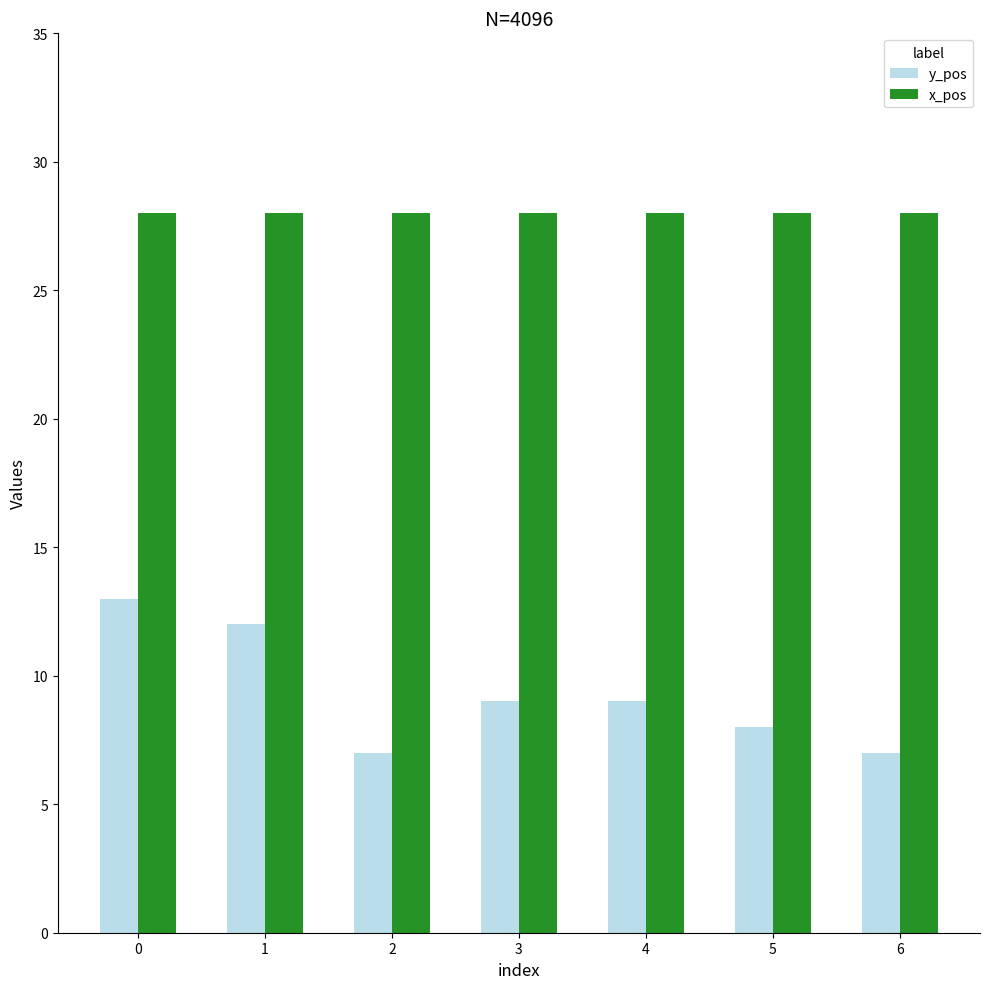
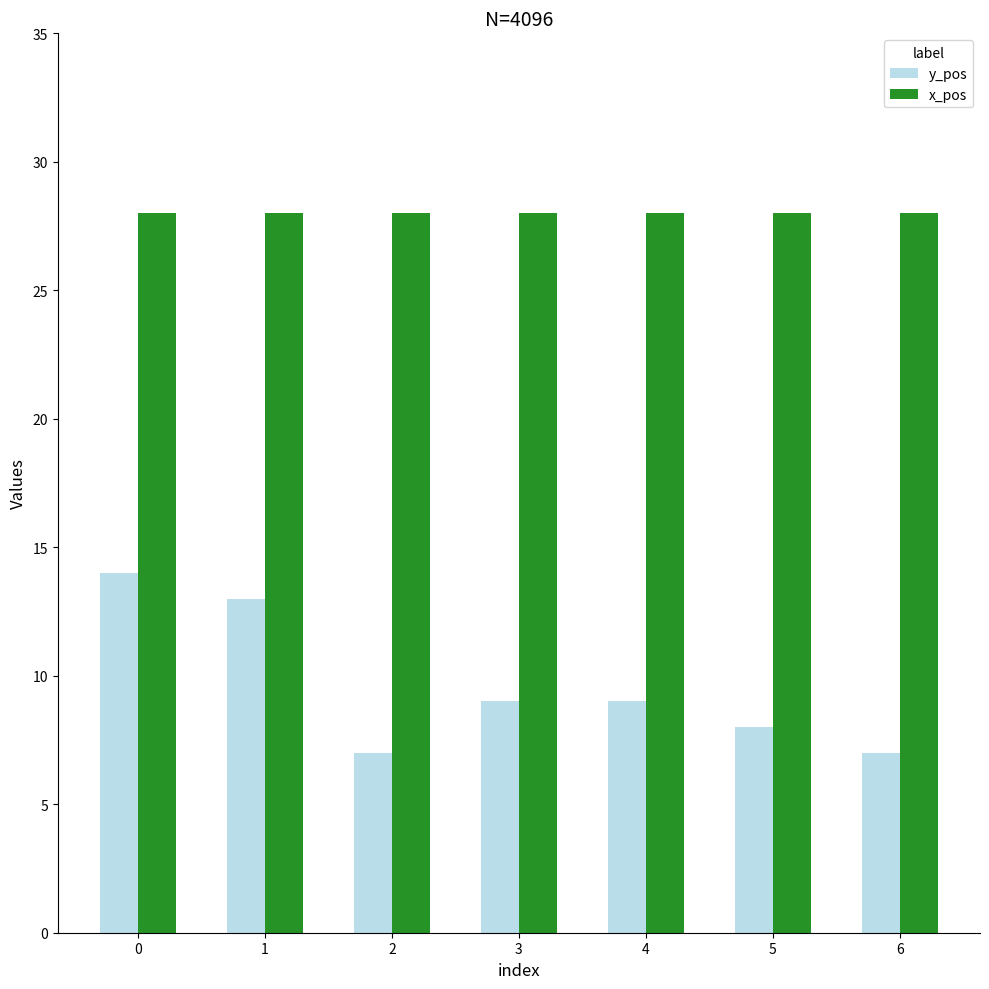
y_pos, 0: 13 -> 14
y_pos, 1: 12 -> 13
